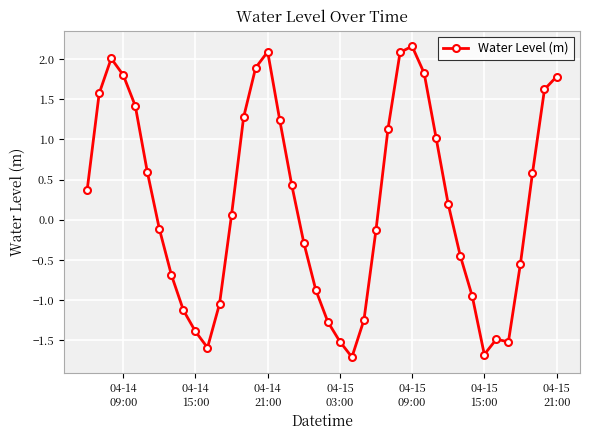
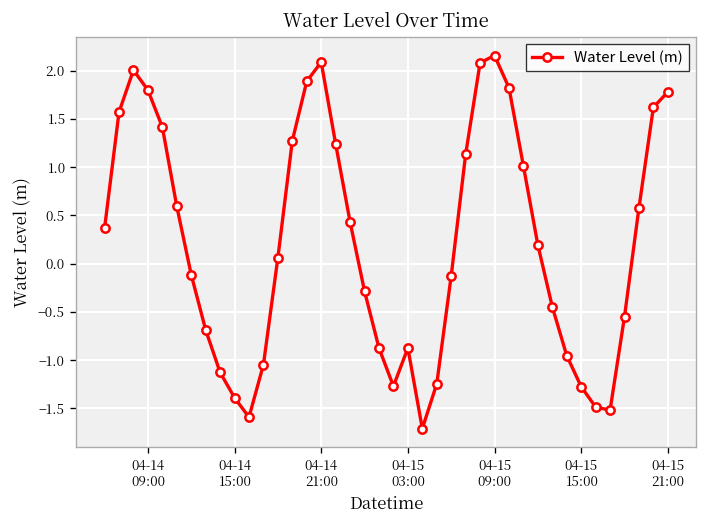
04-15 03:00: -1.5 -> -0.9
04-15 15:00: -1.7 -> -1.3
